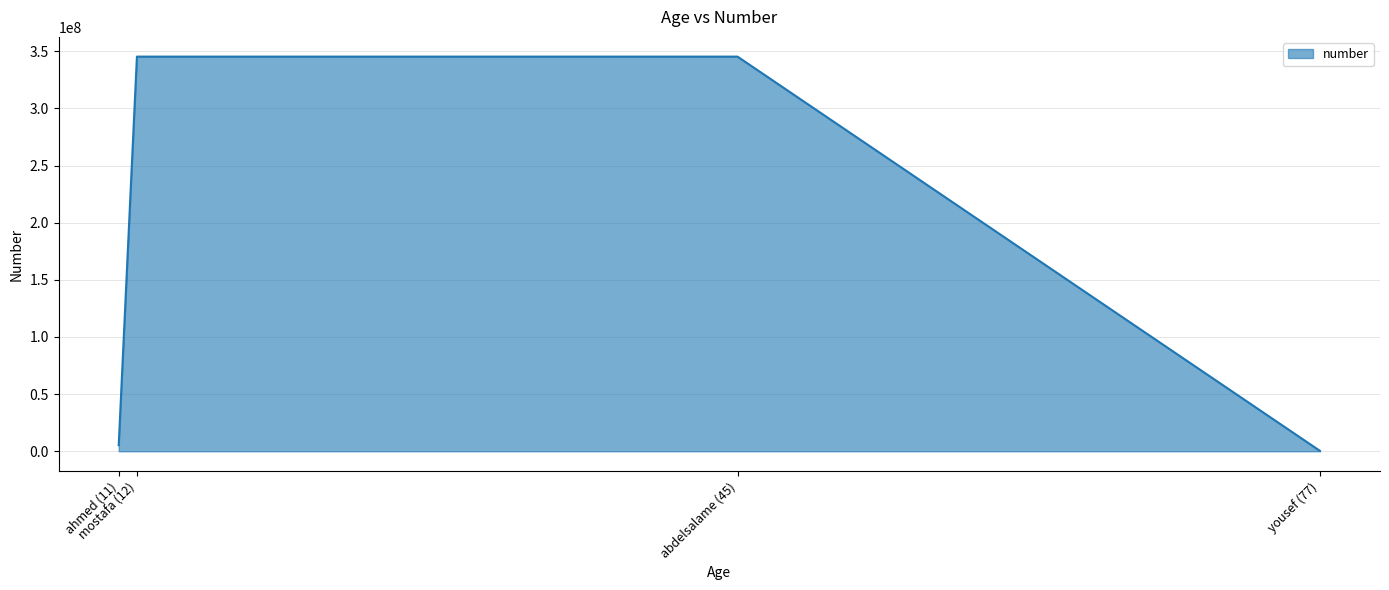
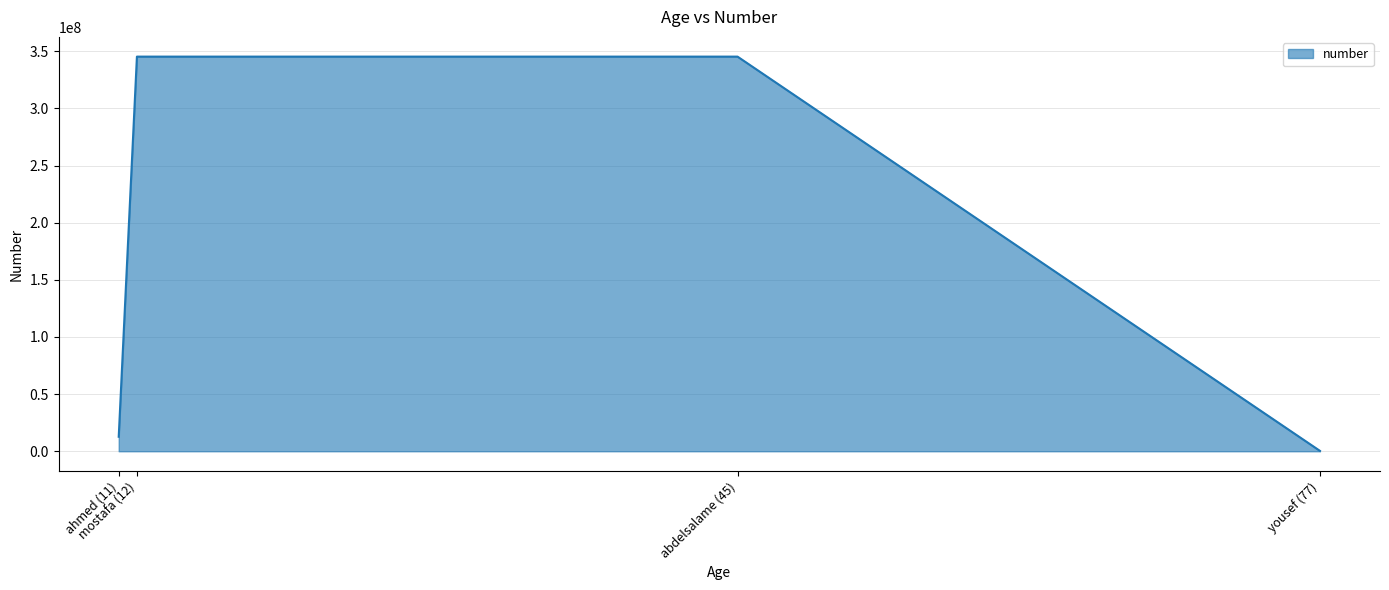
ahmed (11): 5000000 -> 13000000
